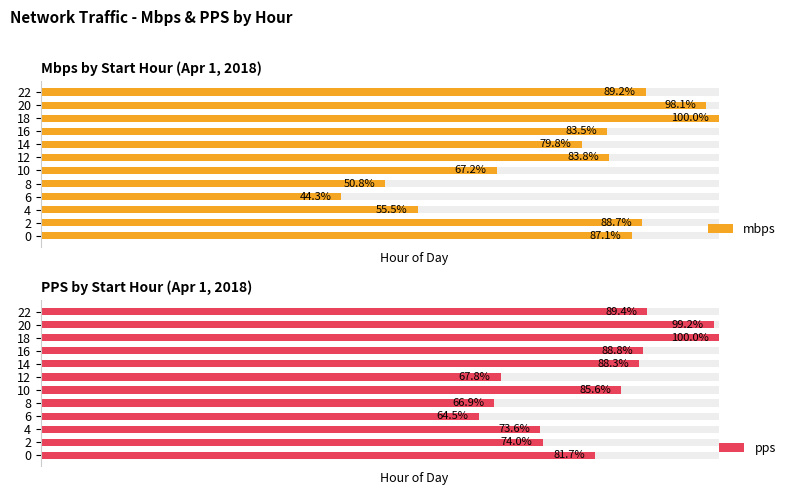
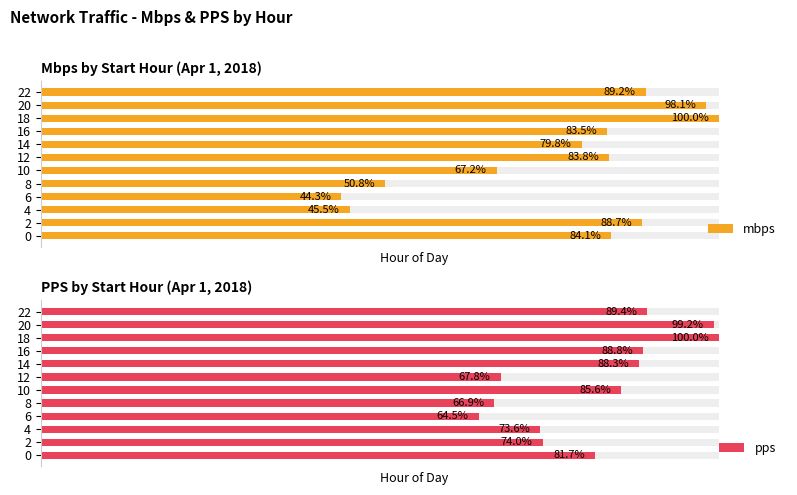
Mbps by Start Hour (Apr 1, 2018), mbps, 4: 55.5% -> 45.5%
Mbps by Start Hour (Apr 1, 2018), mbps, 0: 87.1% -> 84.1%
